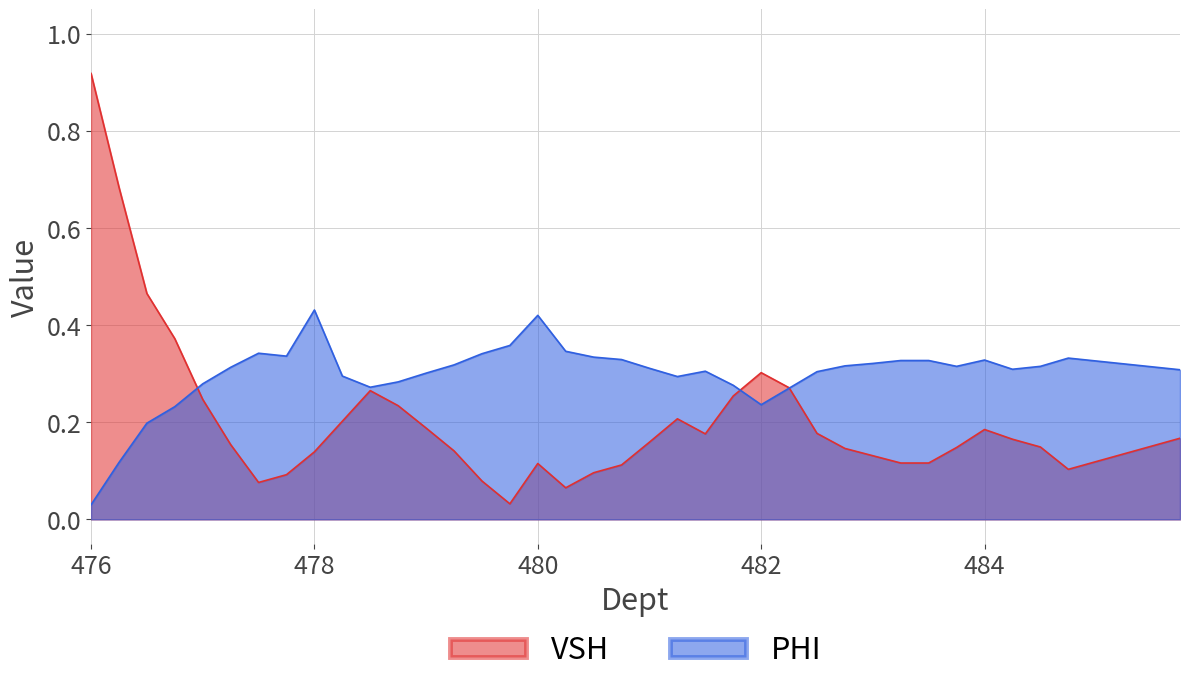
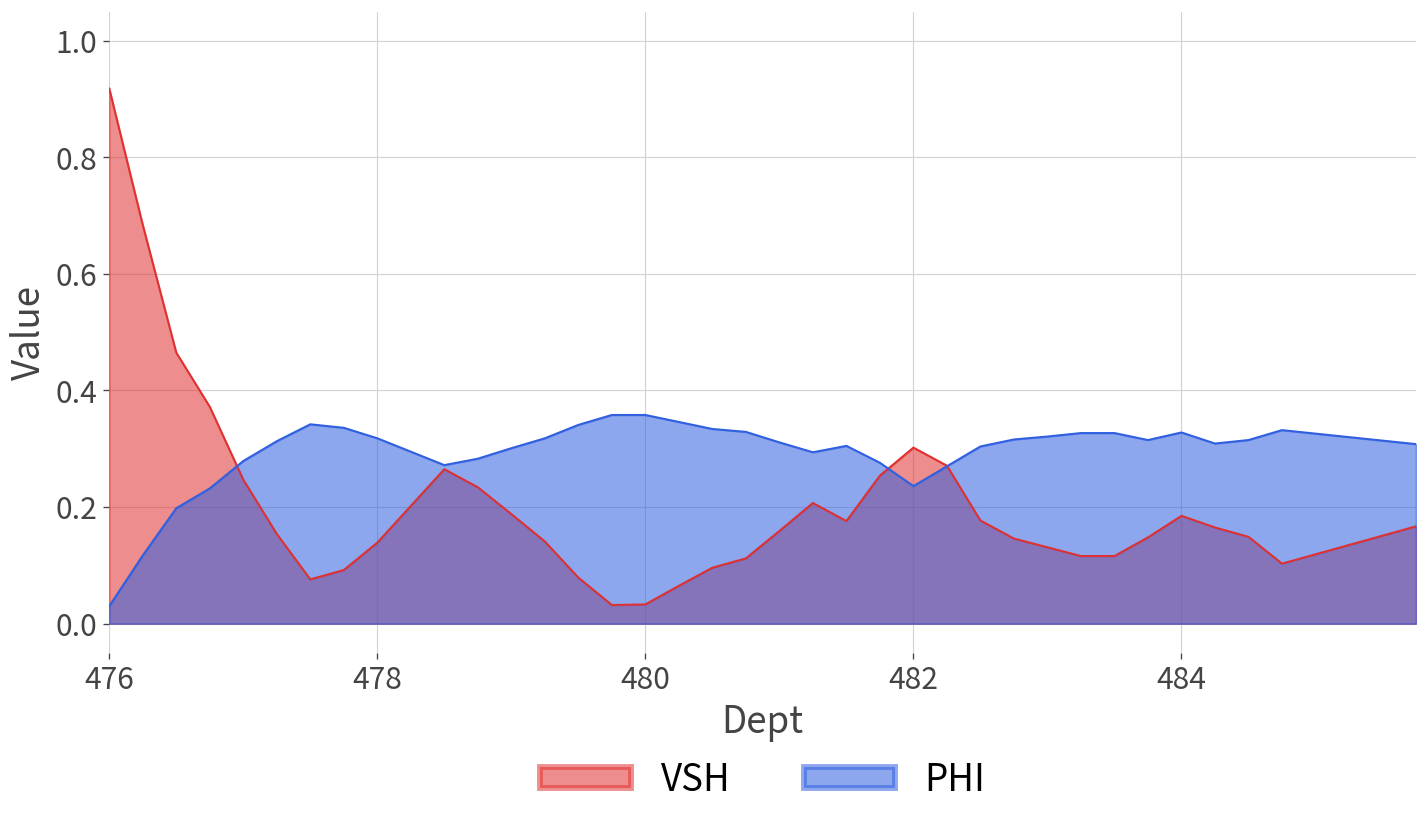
PHI, 478: 0.43 -> 0.32
VSH, 480: 0.12 -> 0.03
PHI, 480: 0.42 -> 0.36
